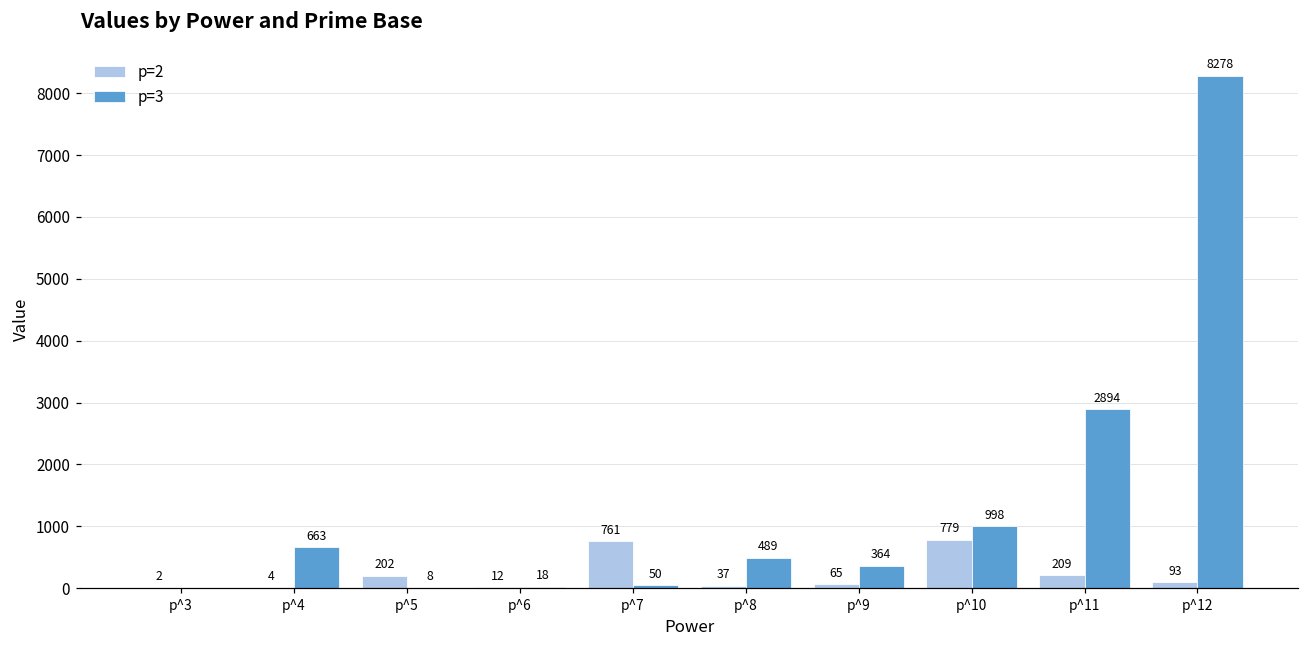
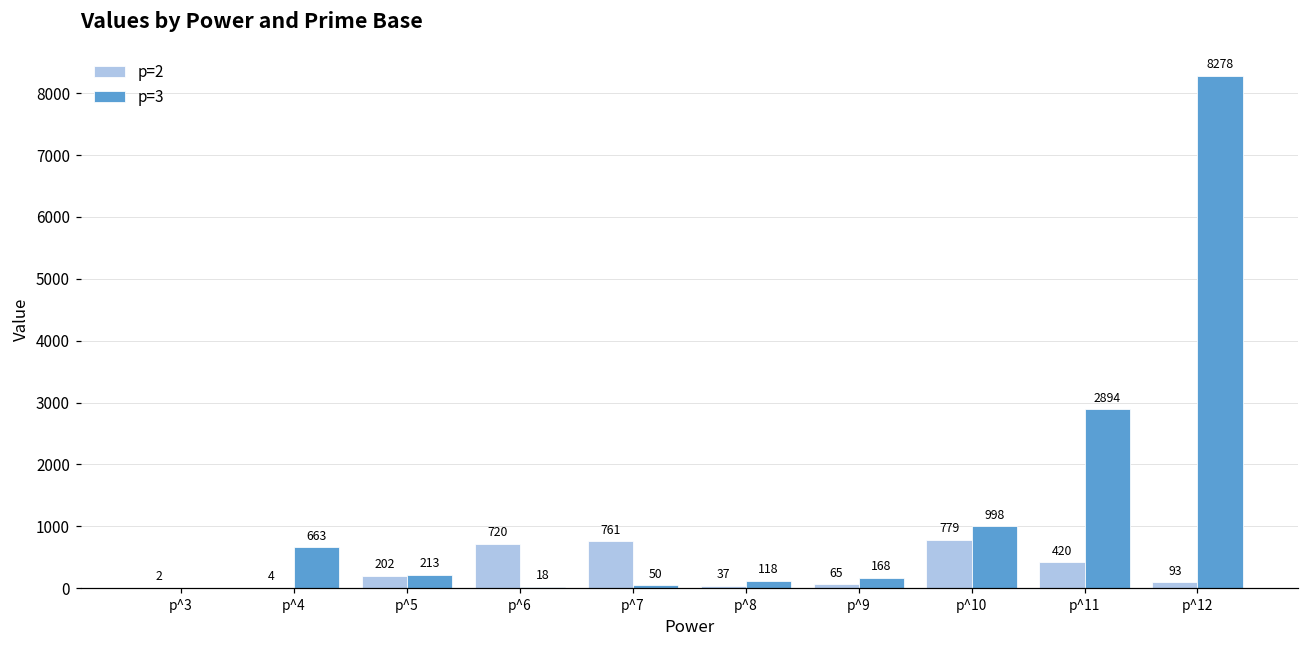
p=3, p^5: 8 -> 213
p=2, p^6: 12 -> 720
p=3, p^8: 489 -> 118
p=3, p^9: 364 -> 168
p=2, p^11: 209 -> 420
